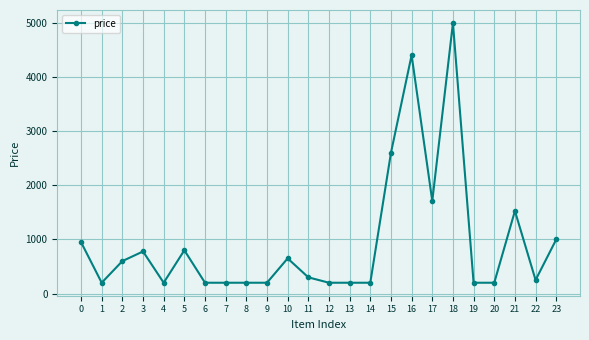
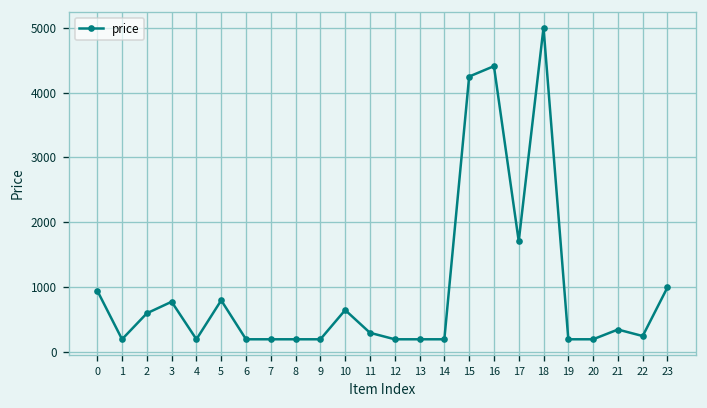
15: 2600 -> 4200
21: 1500 -> 400
